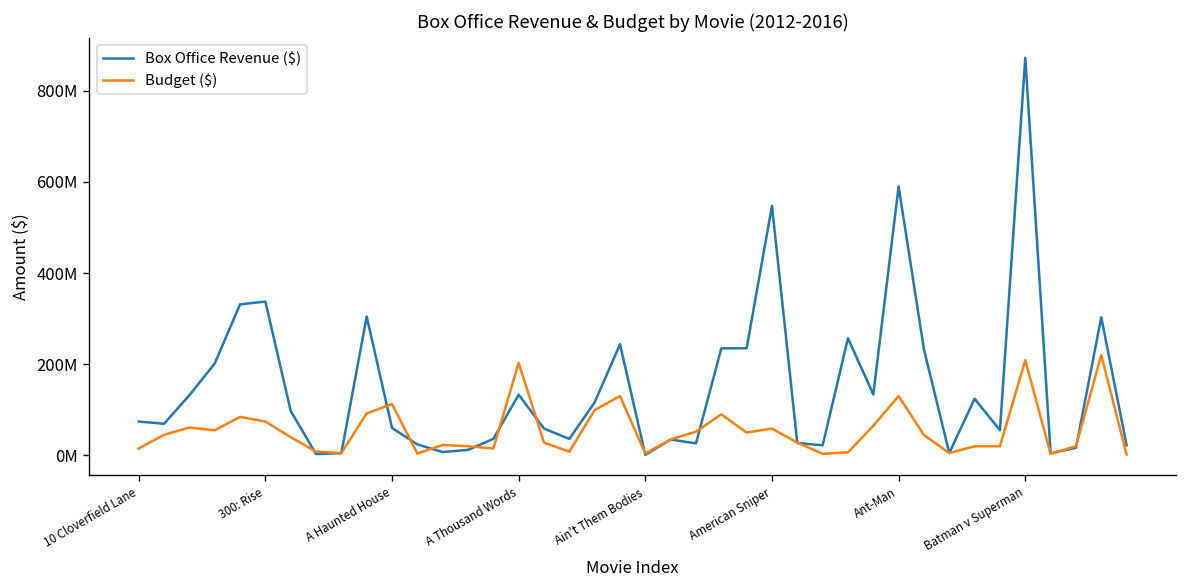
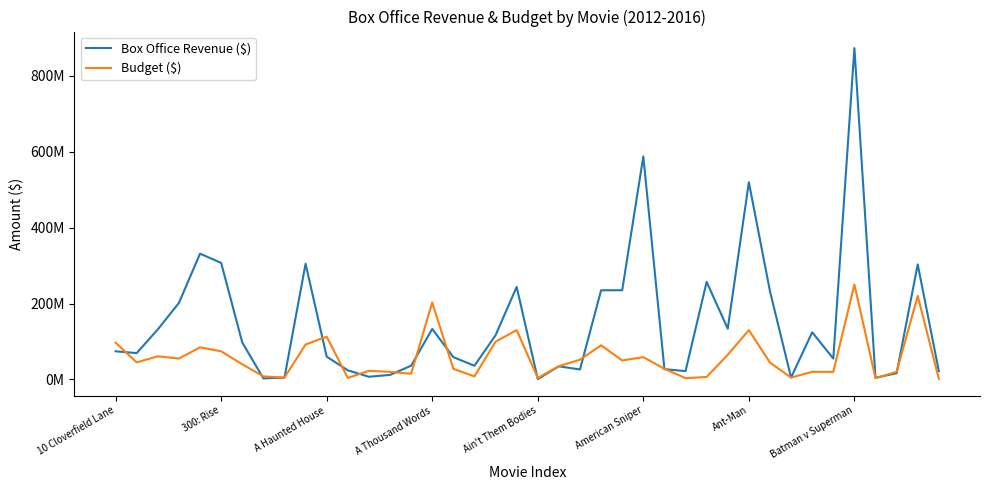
Budget ($), 10 Cloverfield Lane: 20000000 -> 100000000
Box Office Revenue ($), 300: Rise: 340000000 -> 310000000
Box Office Revenue ($), American Sniper: 550000000 -> 590000000
Box Office Revenue ($), Ant-Man: 590000000 -> 520000000
Budget ($), Batman v Superman: 210000000 -> 250000000
